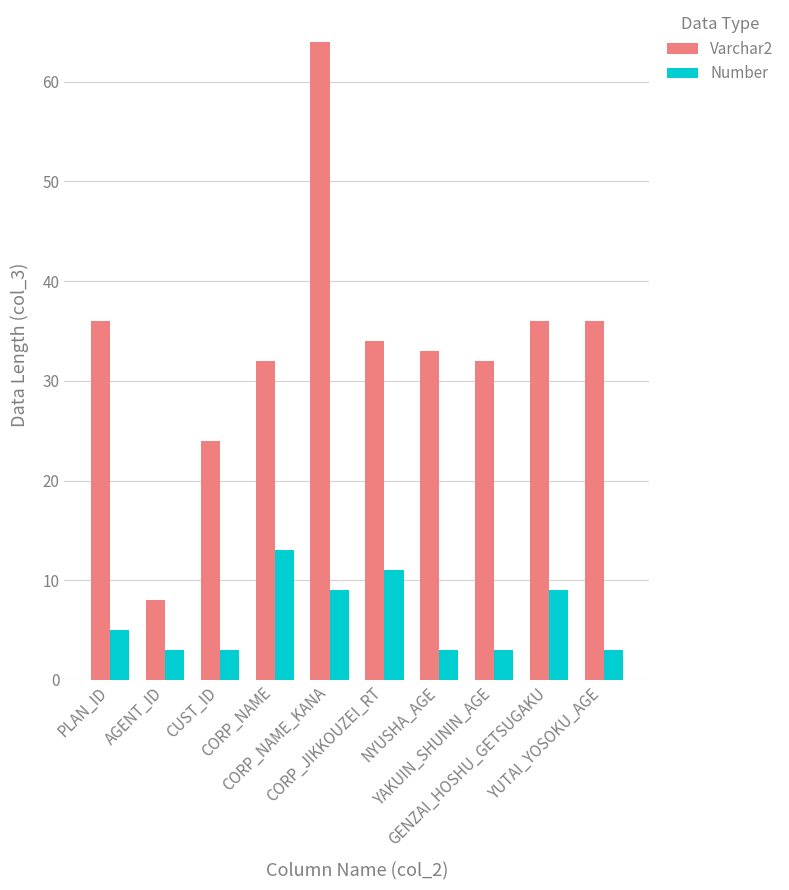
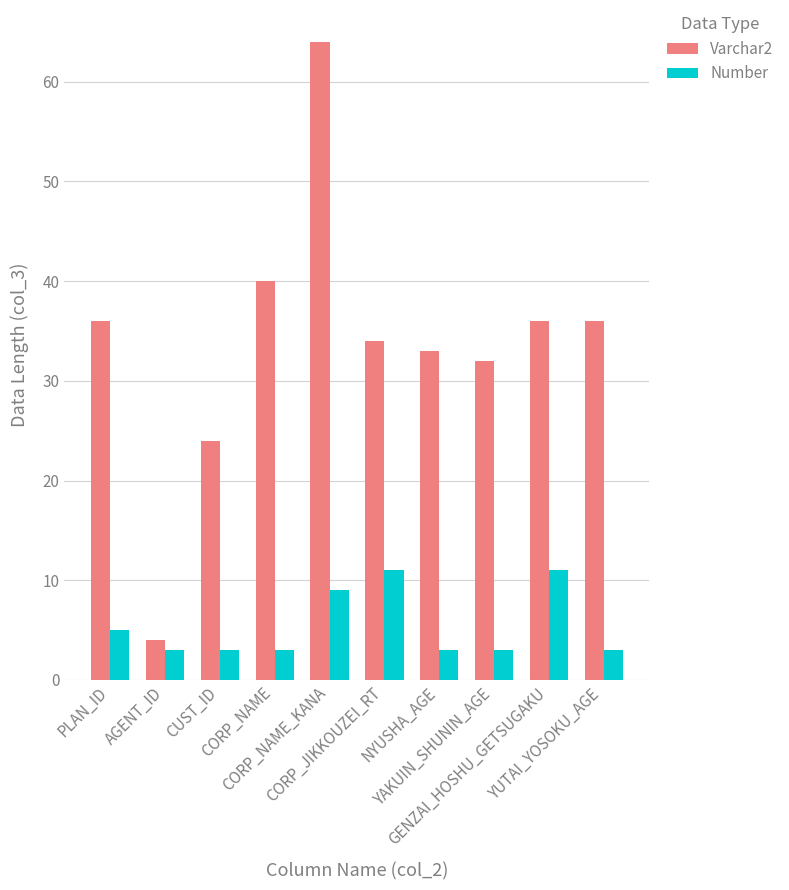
Varchar2, AGENT_ID: 8 -> 4
Varchar2, CORP_NAME: 32 -> 40
Number, CORP_NAME: 13 -> 3
Number, GENZAI_HOSHU_GETSUGAKU: 9 -> 11
